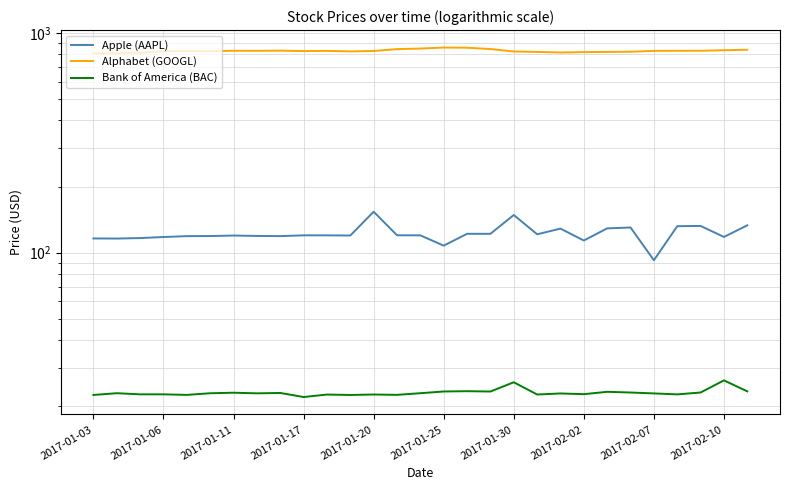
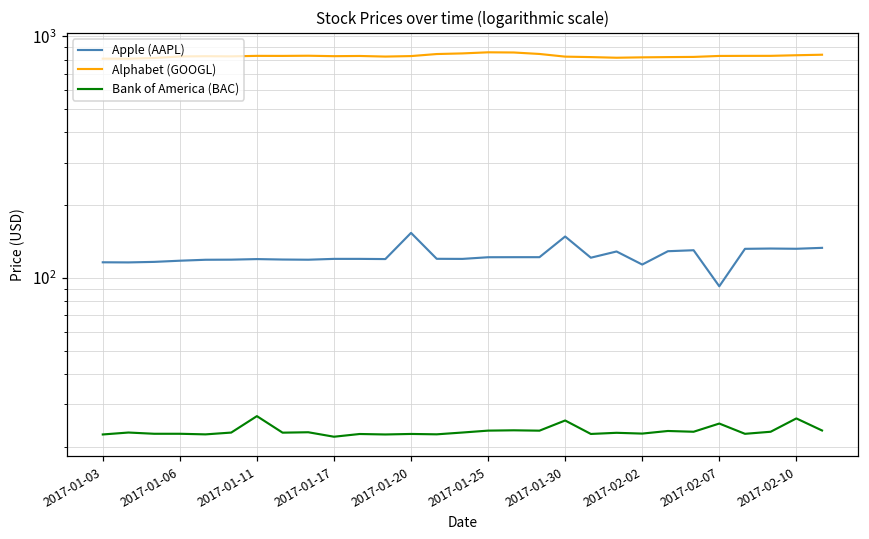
Bank of America (BAC), 2017-01-11: 23 -> 27
Apple (AAPL), 2017-01-25: 110 -> 120
Bank of America (BAC), 2017-02-07: 23 -> 25
Apple (AAPL), 2017-02-10: 120 -> 130
